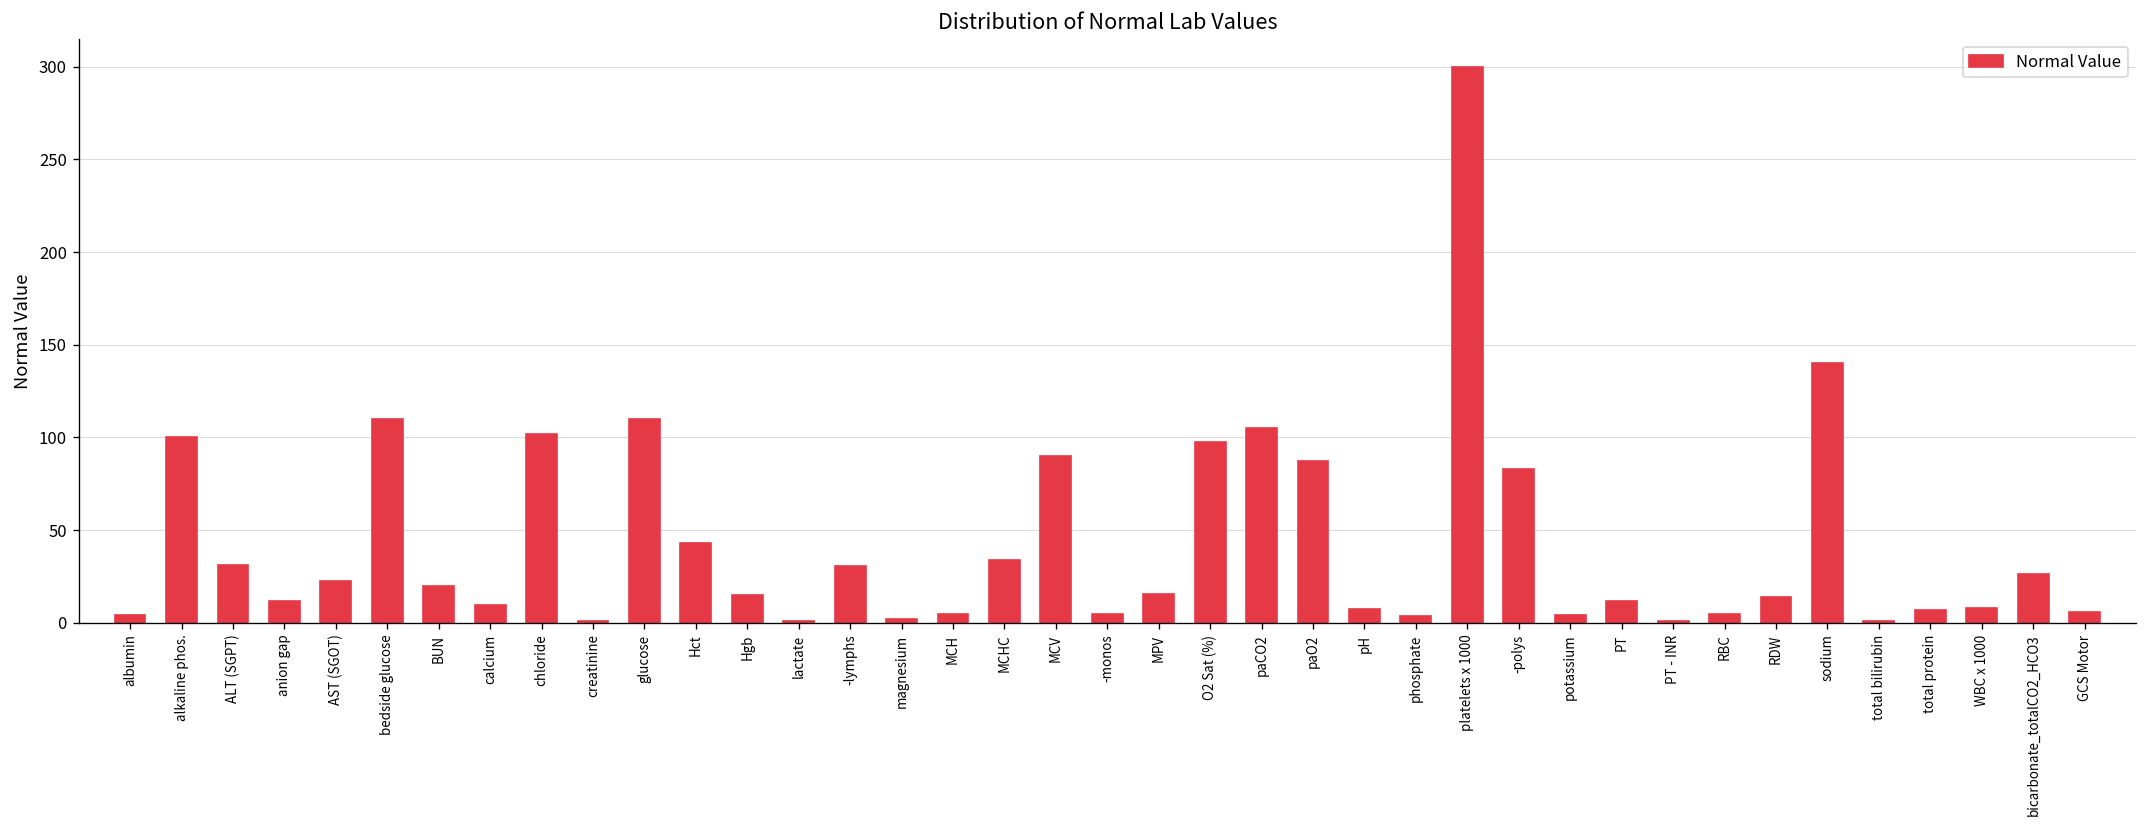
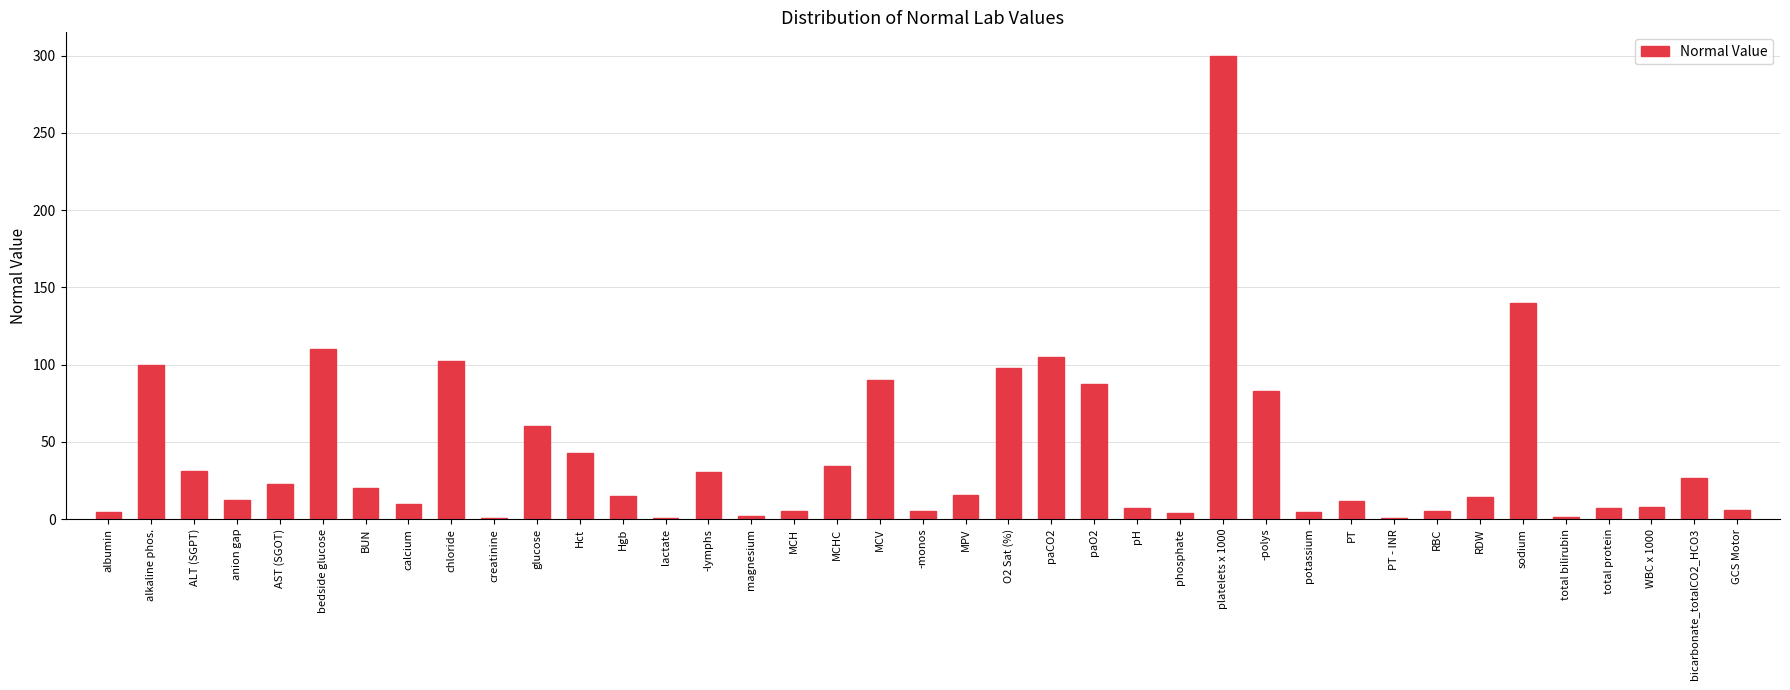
glucose: 110 -> 60
